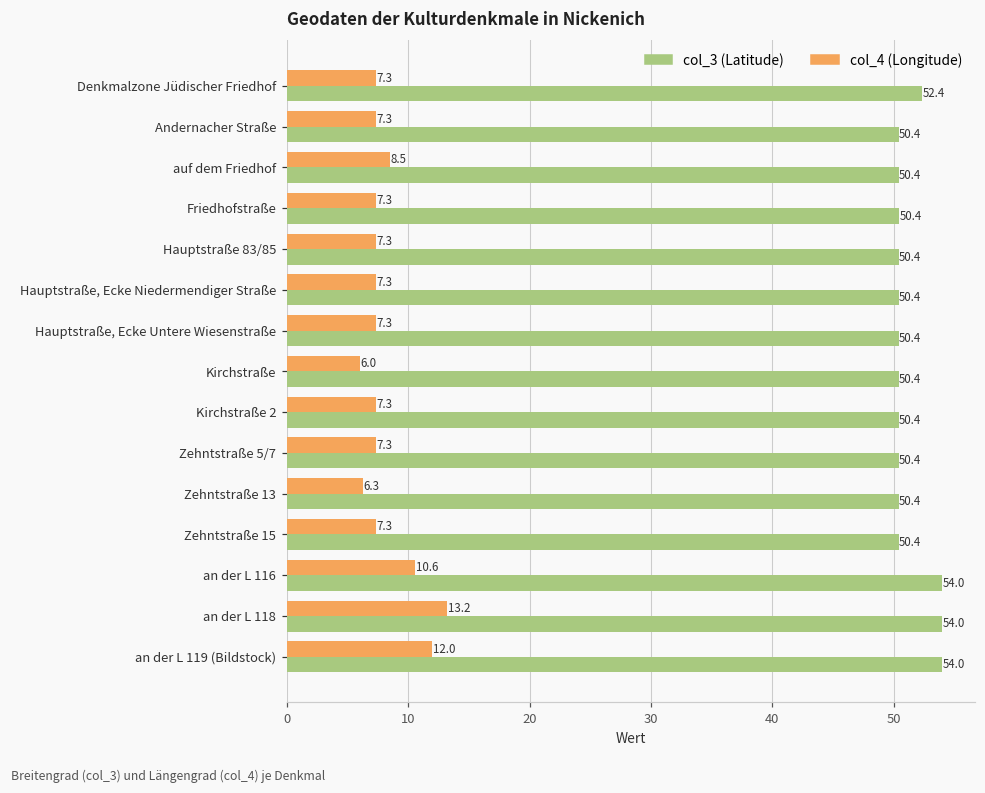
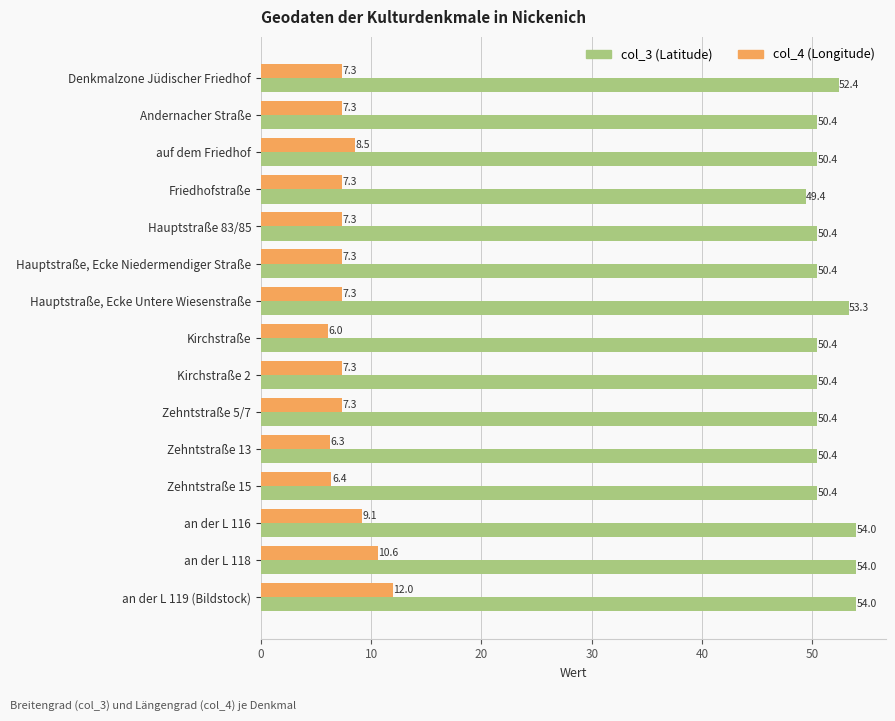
col_3 (Latitude), Friedhofstraße: 50.4 -> 49.4
col_3 (Latitude), Hauptstraße, Ecke Untere Wiesenstraße: 50.4 -> 53.3
col_4 (Longitude), Zehntstraße 15: 7.3 -> 6.4
col_4 (Longitude), an der L 116: 10.6 -> 9.1
col_4 (Longitude), an der L 118: 13.2 -> 10.6
